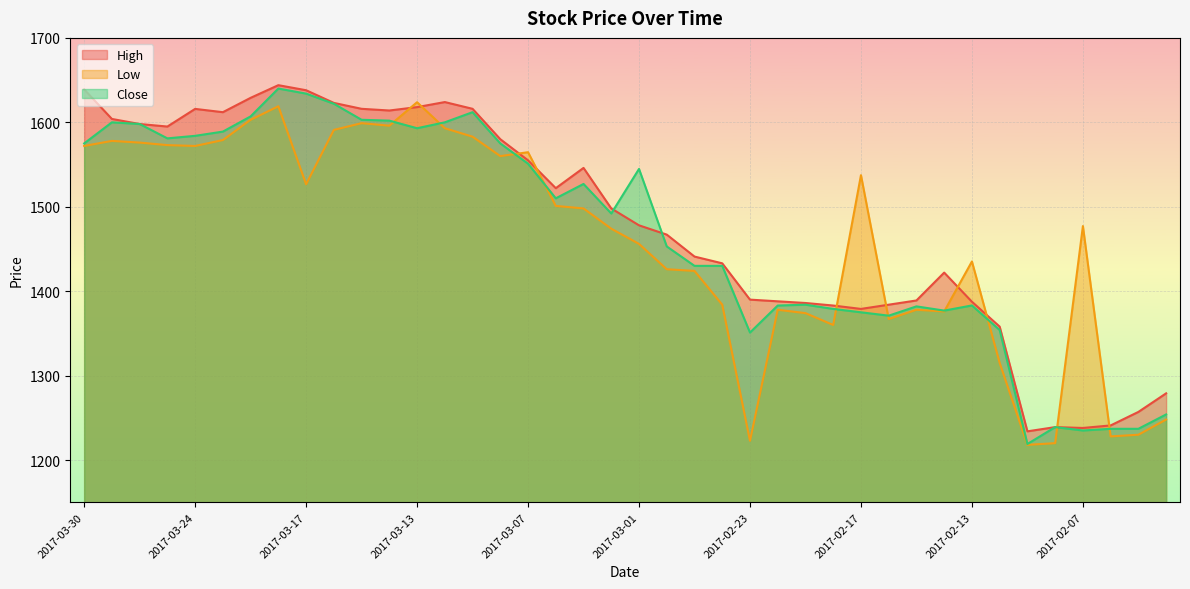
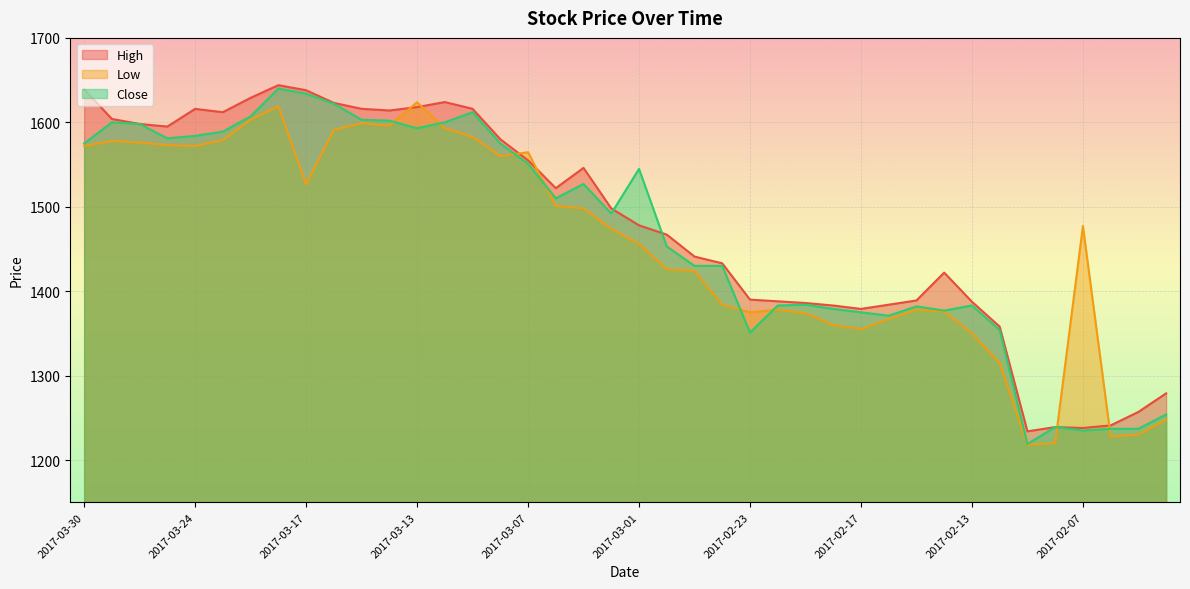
Low, 2017-02-23: 1220 -> 1380
Low, 2017-02-17: 1540 -> 1360
Low, 2017-02-13: 1440 -> 1350
